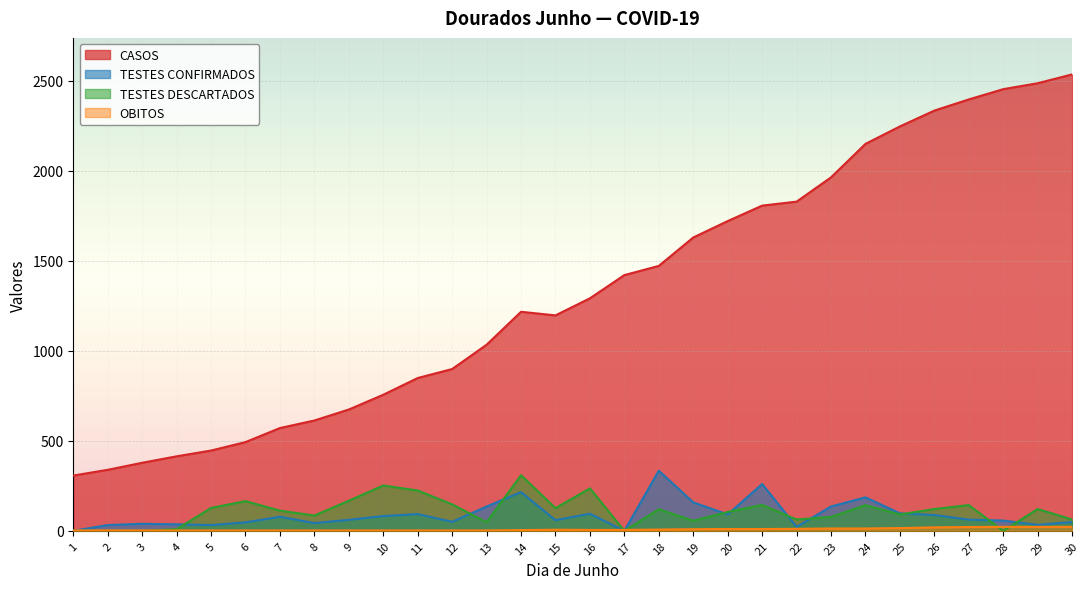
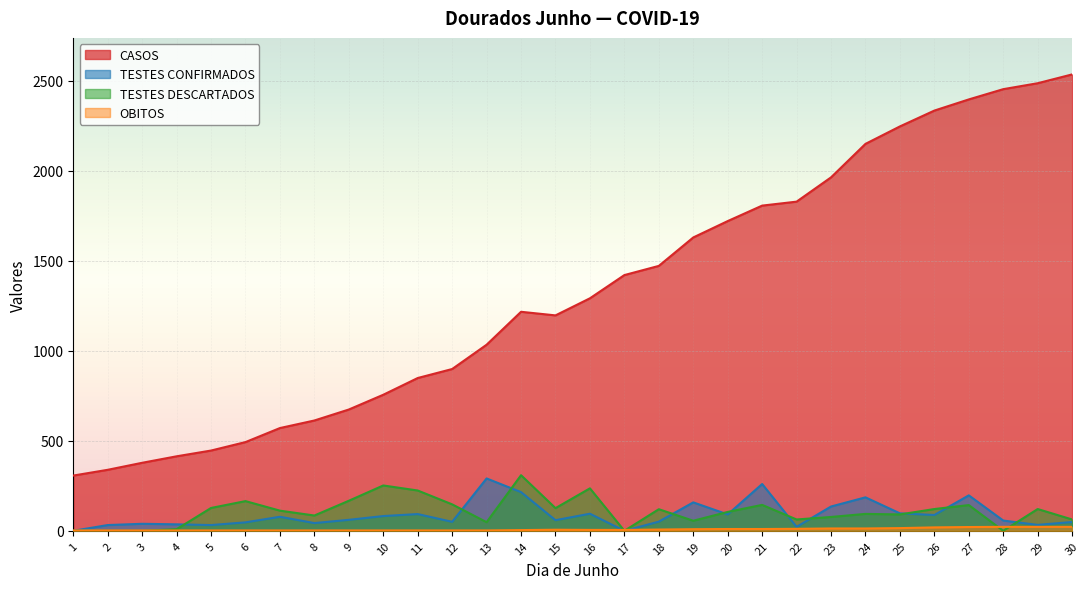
TESTES CONFIRMADOS, 13: 140 -> 290
TESTES CONFIRMADOS, 18: 330 -> 50
TESTES DESCARTADOS, 24: 140 -> 90
TESTES CONFIRMADOS, 27: 60 -> 200
